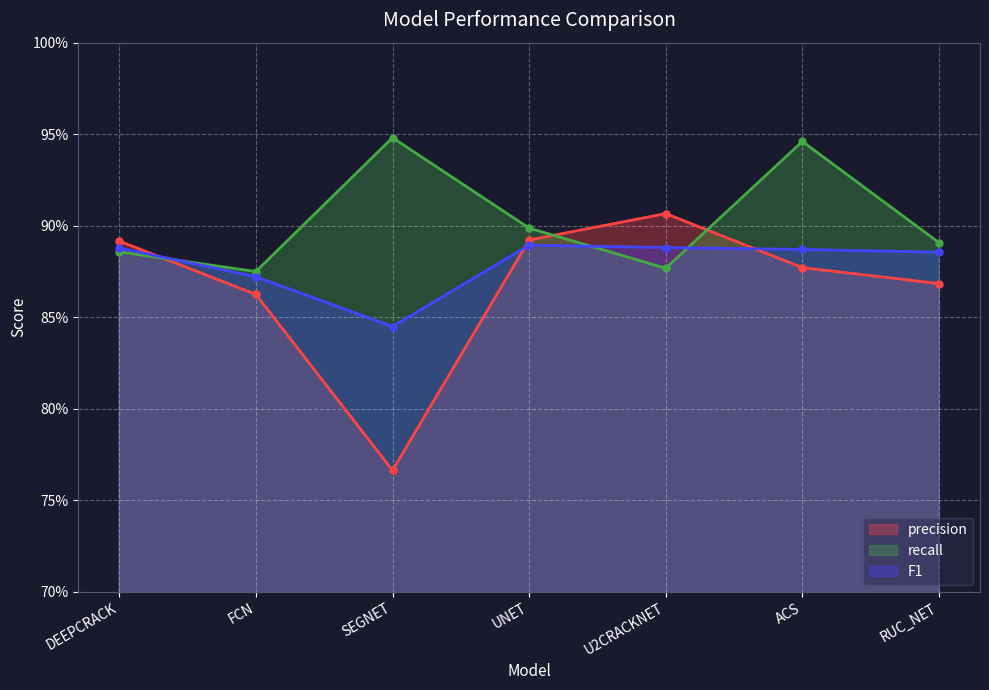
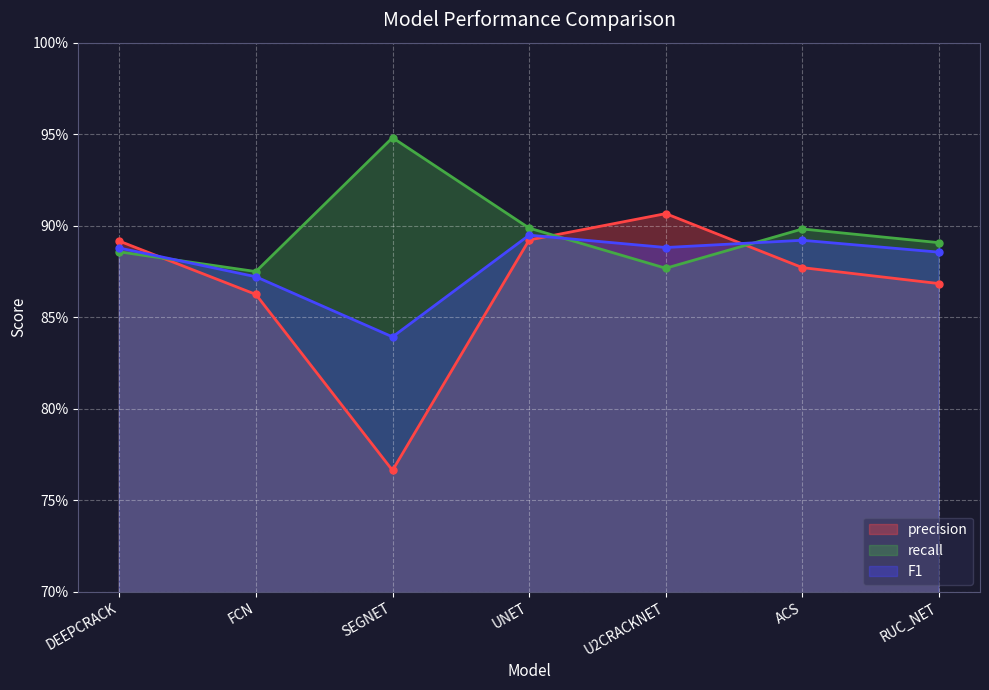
F1, SEGNET: 84.5% -> 83.9%
F1, UNET: 88.9% -> 89.5%
recall, ACS: 94.6% -> 89.8%
F1, ACS: 88.7% -> 89.2%
